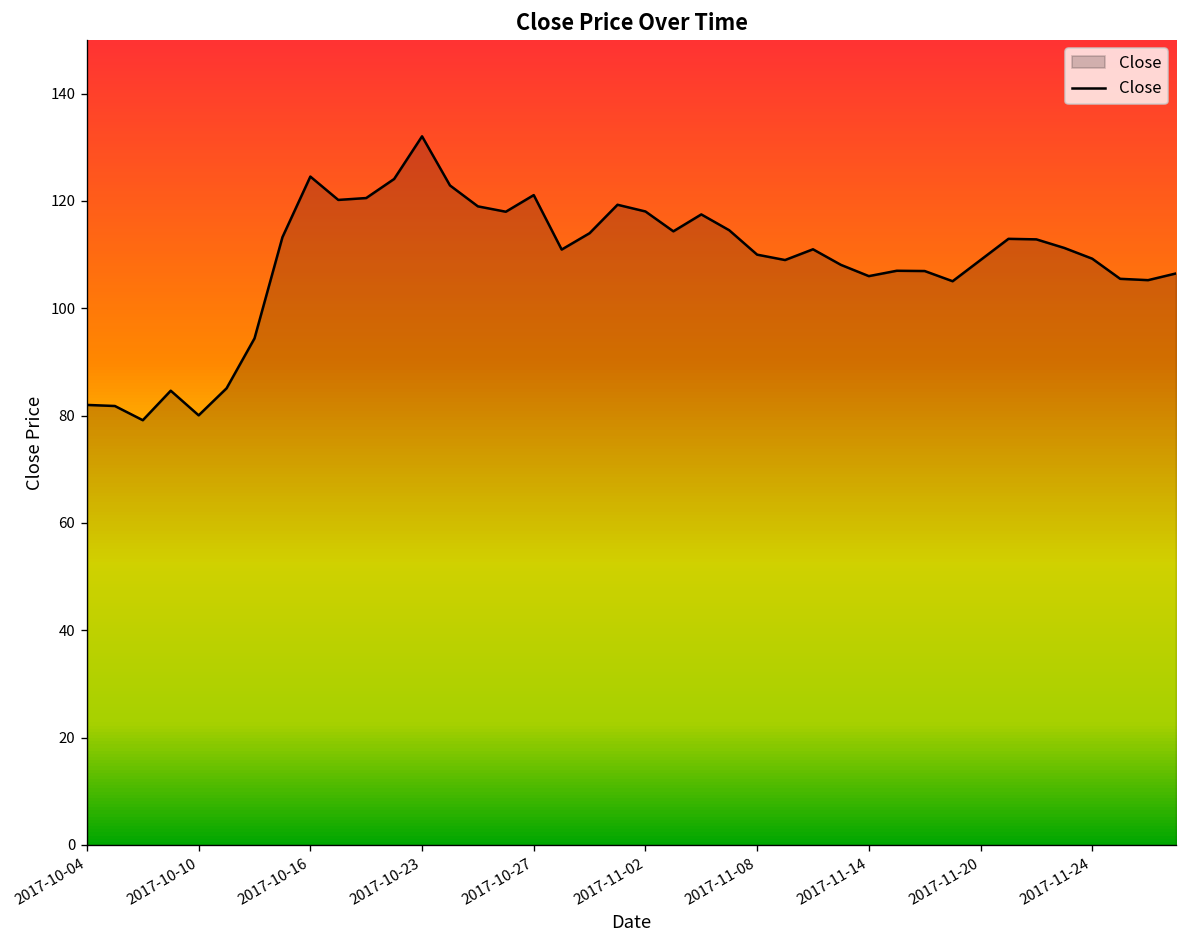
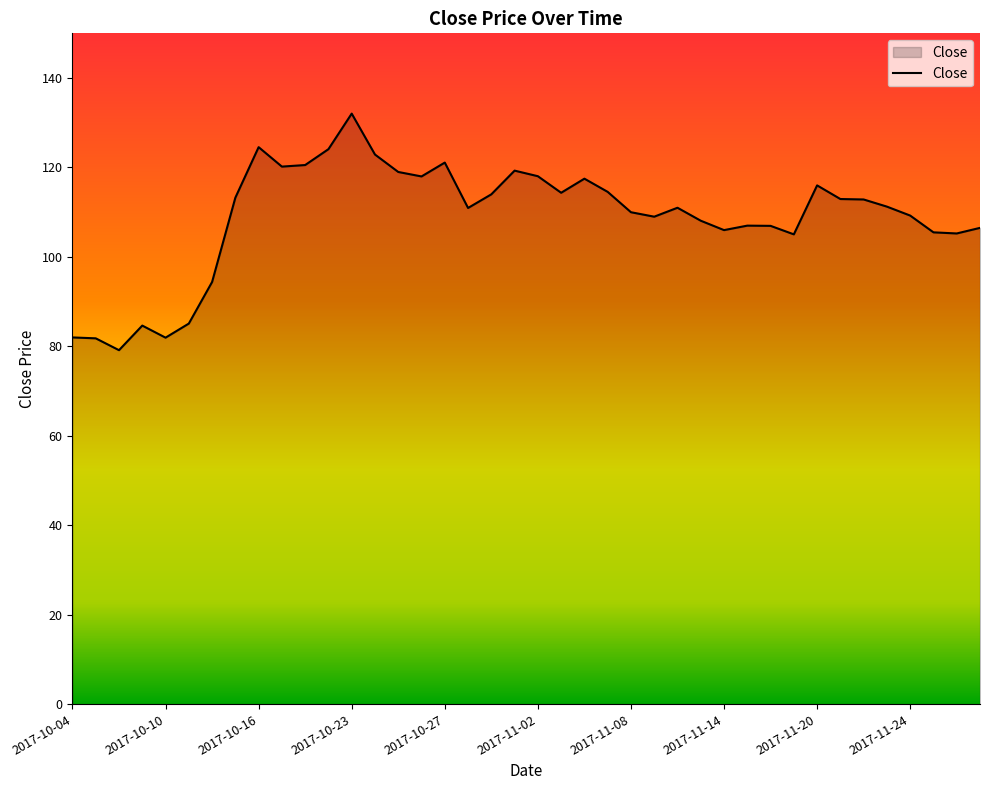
2017-10-10: 80 -> 82
2017-11-20: 109 -> 116
